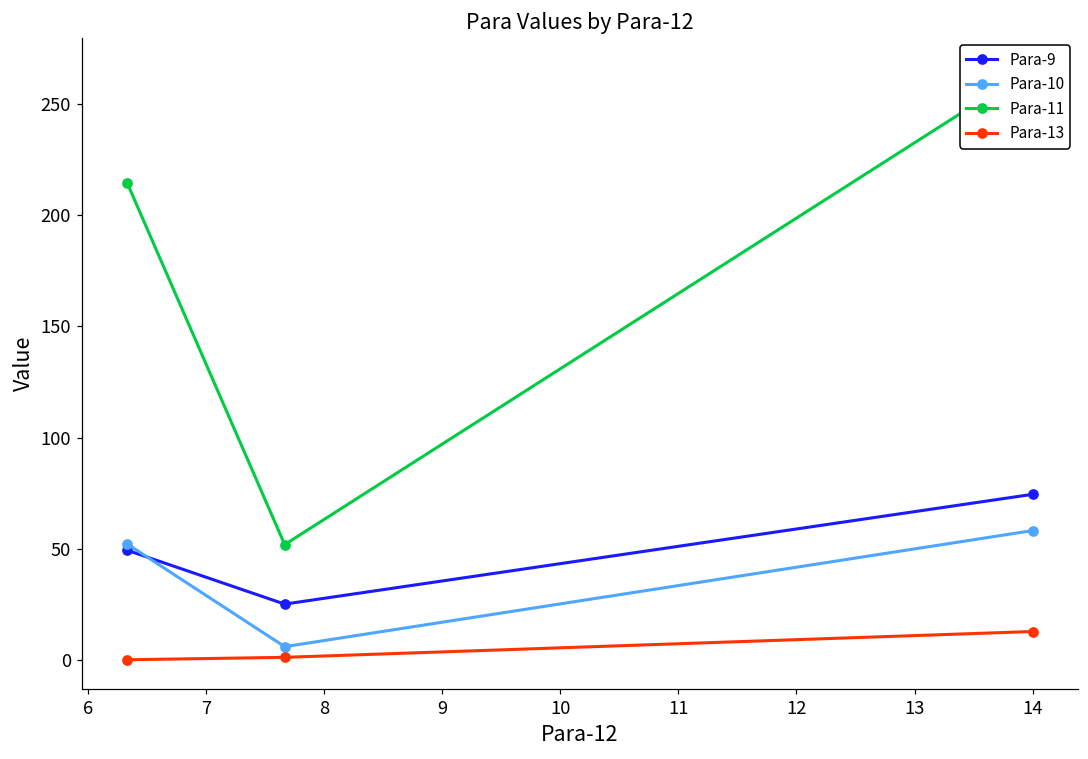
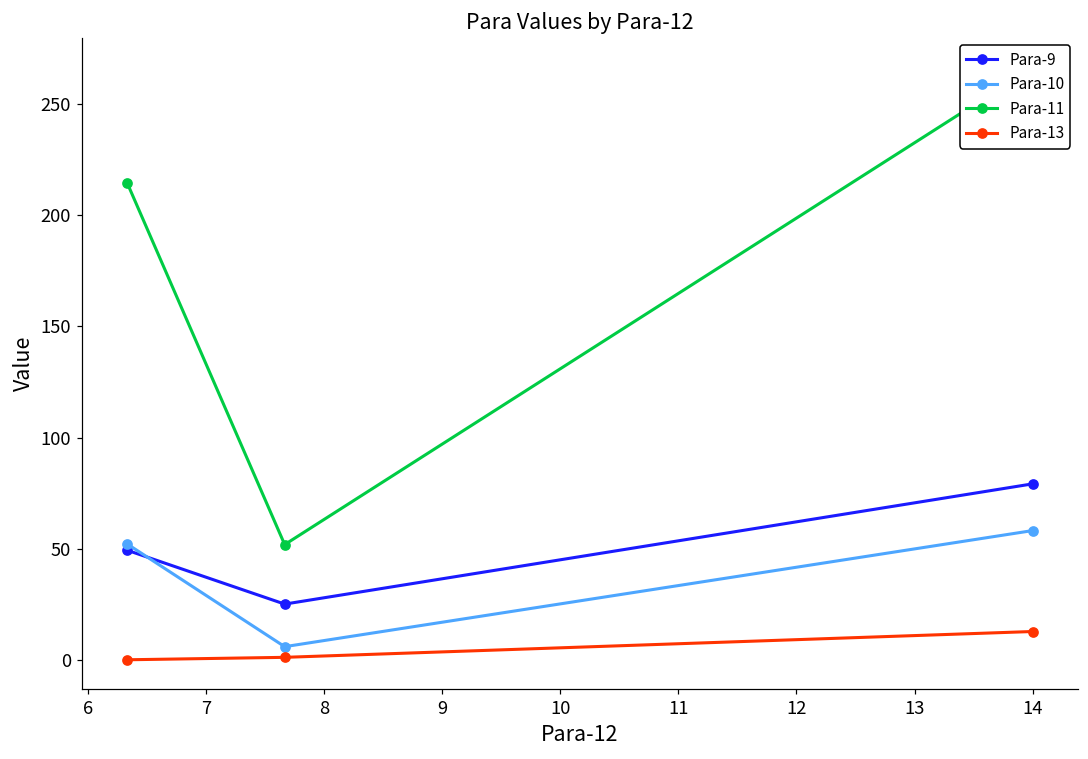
Para-9, 14: 75 -> 79
